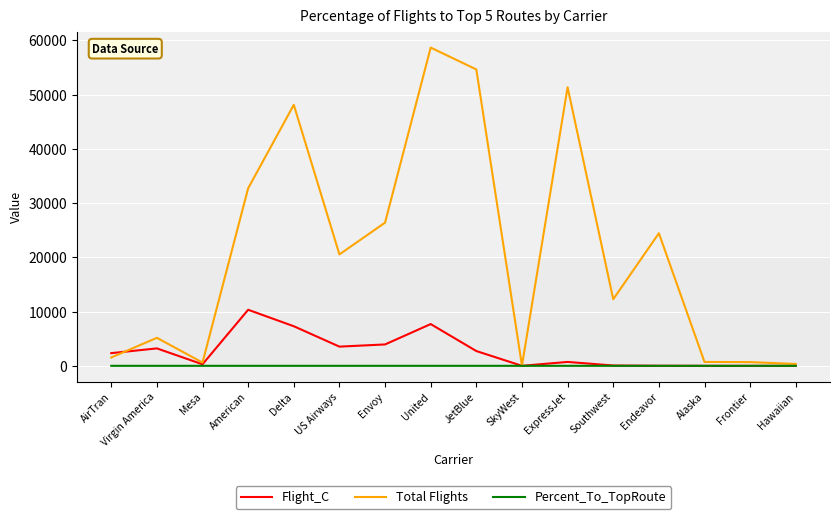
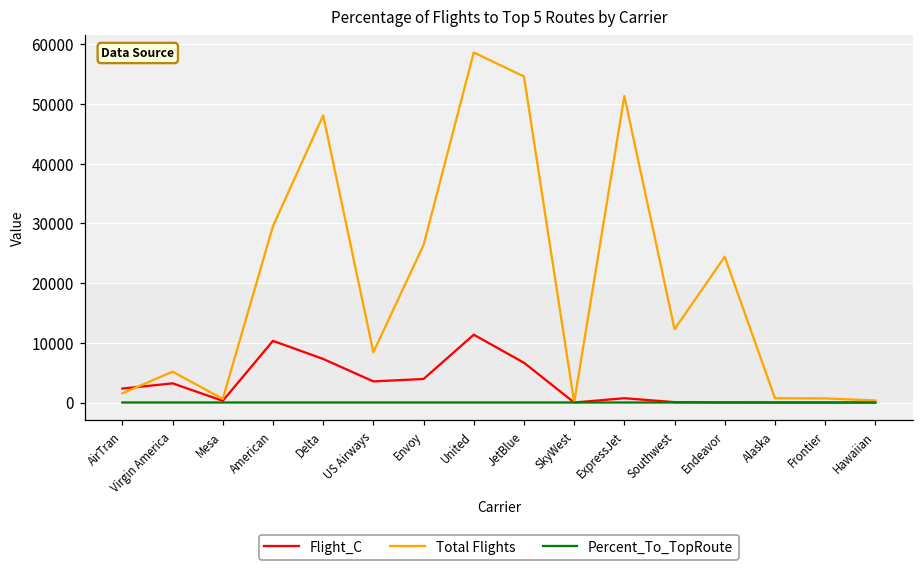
Total Flights, American: 33000 -> 30000
Total Flights, US Airways: 21000 -> 8000
Flight_C, United: 8000 -> 11000
Flight_C, JetBlue: 3000 -> 7000
